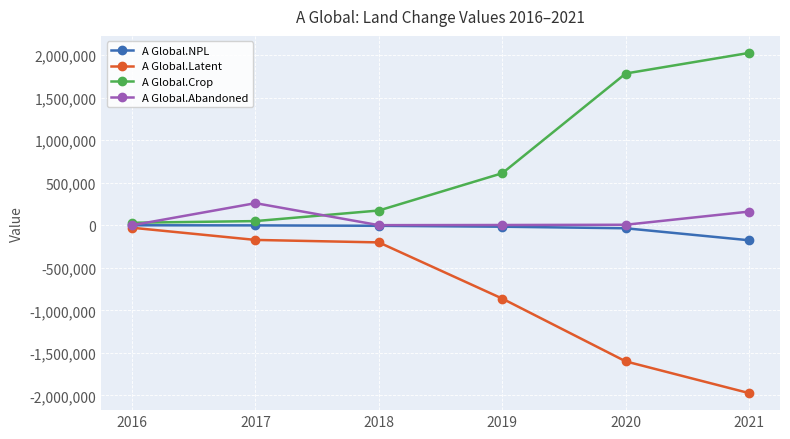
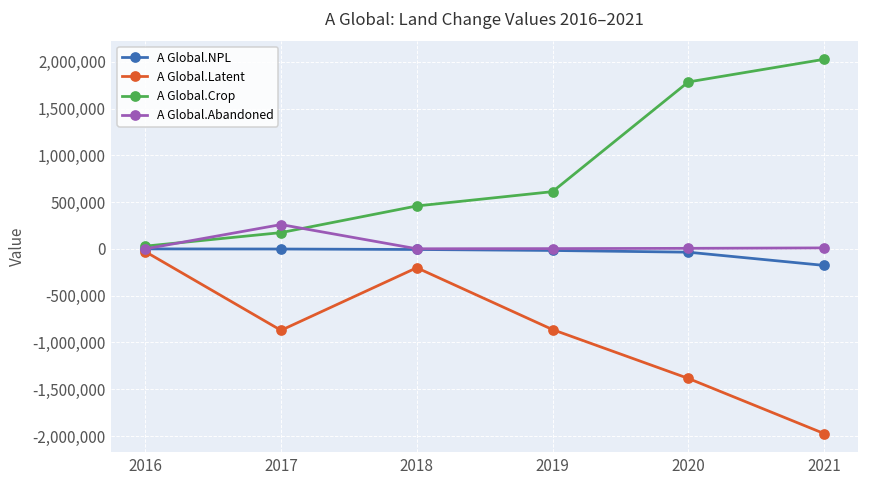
A Global.Latent, 2017: -200,000 -> -900,000
A Global.Crop, 2017: 0 -> 200,000
A Global.Crop, 2018: 200,000 -> 500,000
A Global.Latent, 2020: -1,600,000 -> -1,400,000
A Global.Abandoned, 2021: 200,000 -> 0
